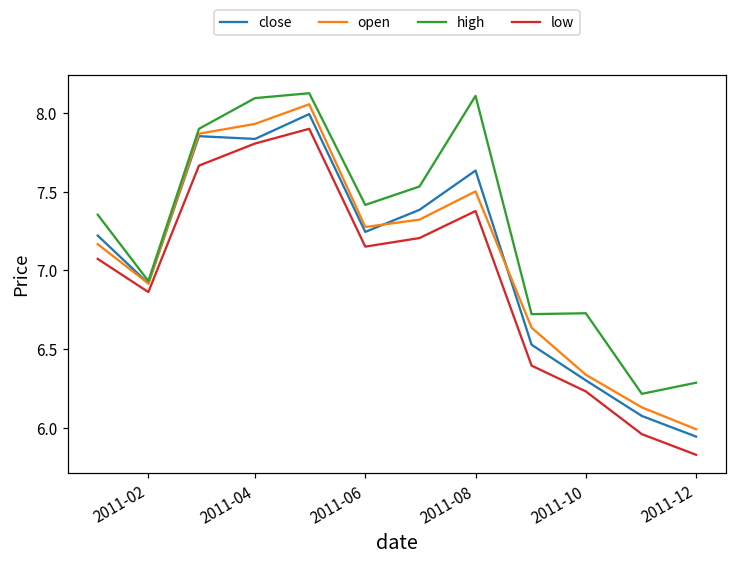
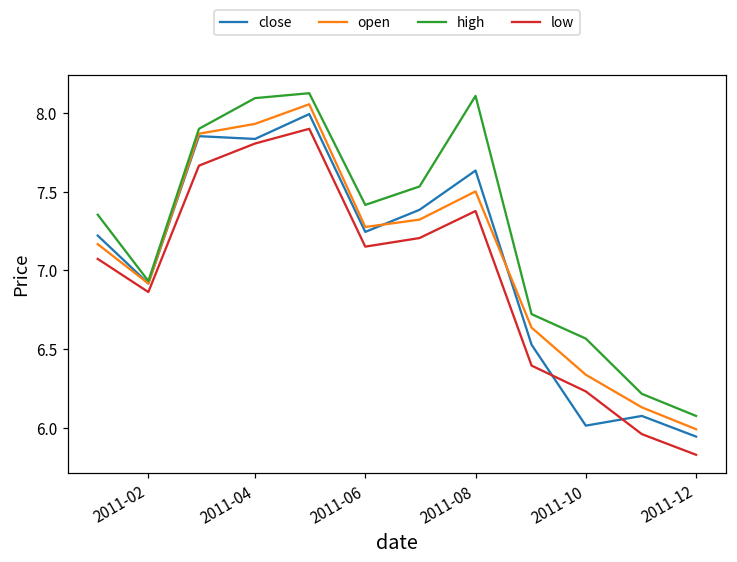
close, 2011-10: 6.30 -> 6.01
high, 2011-10: 6.73 -> 6.57
high, 2011-12: 6.29 -> 6.07
